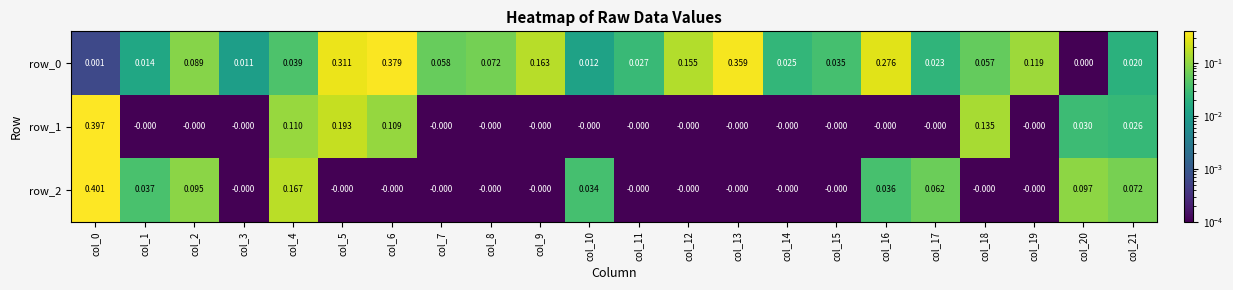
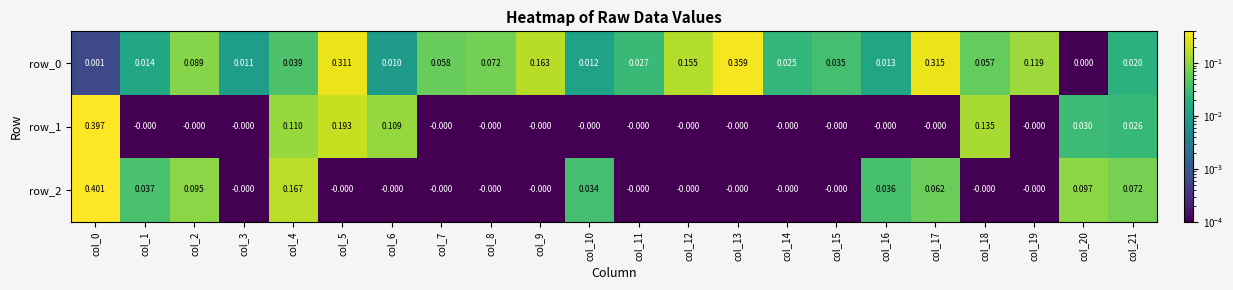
row_0, col_6: 0.379 -> 0.010
row_0, col_16: 0.276 -> 0.013
row_0, col_17: 0.023 -> 0.315
